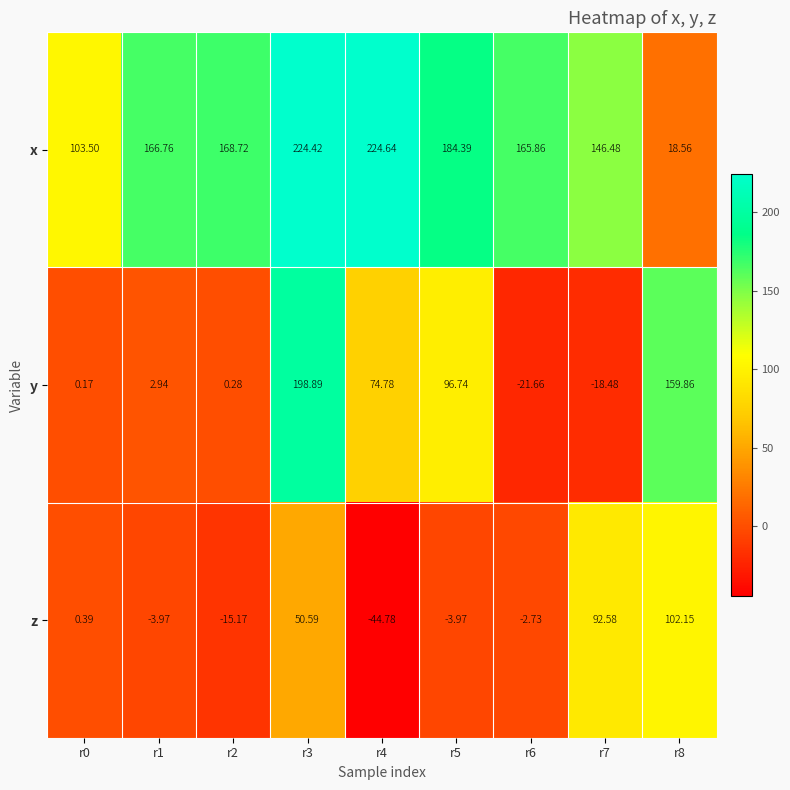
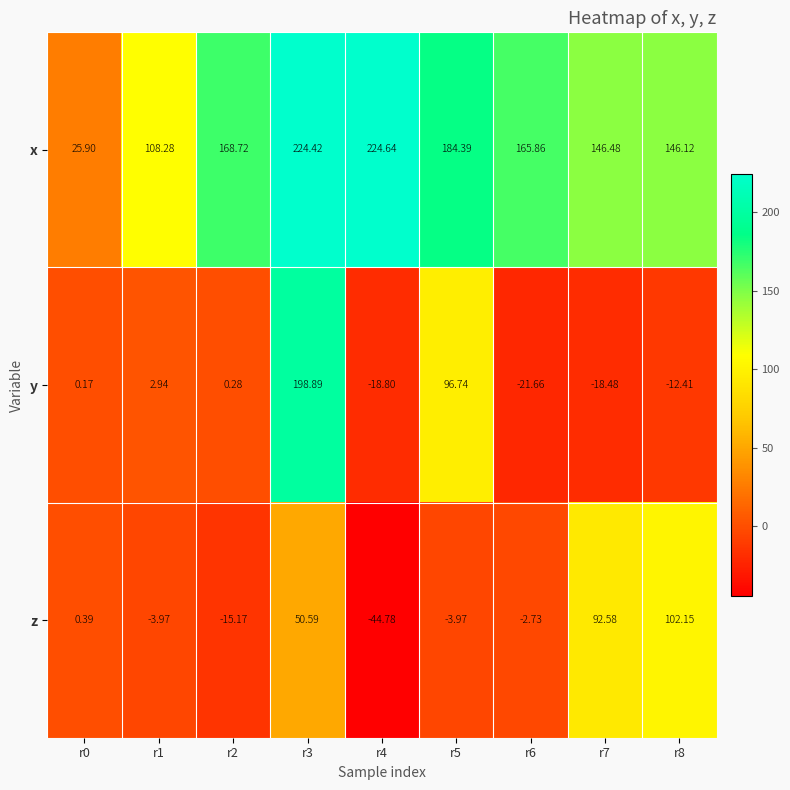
x, r0: 103.50 -> 25.90
x, r1: 166.76 -> 108.28
x, r8: 18.56 -> 146.12
y, r4: 74.78 -> -18.80
y, r8: 159.86 -> -12.41
